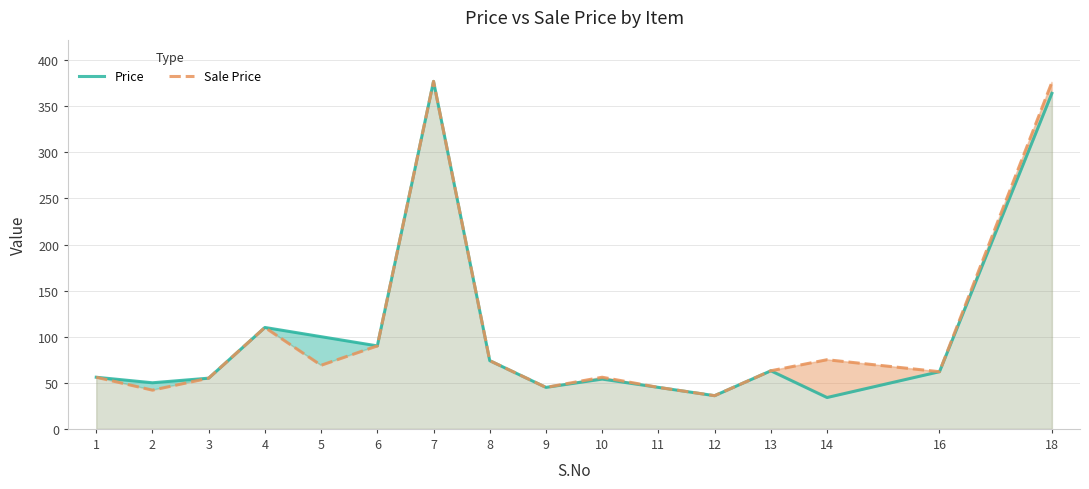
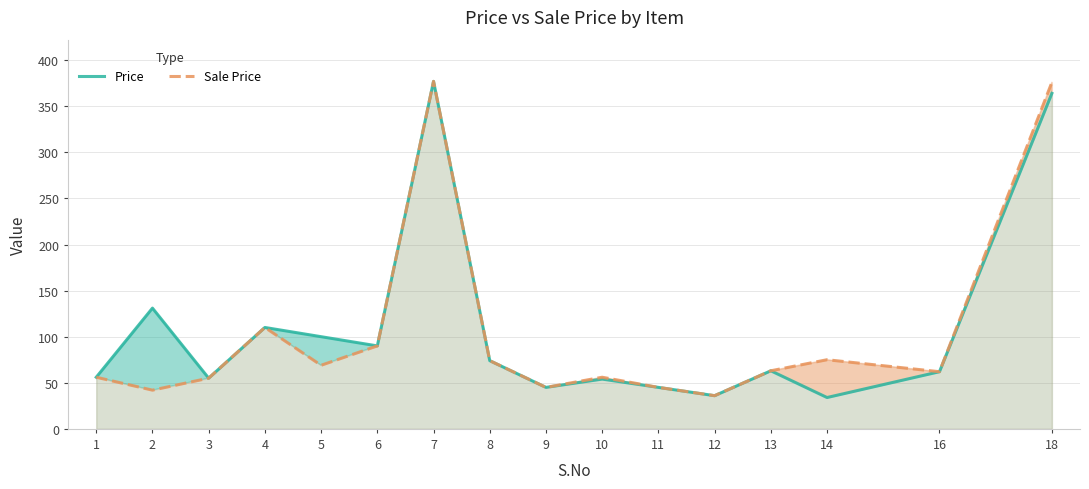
Price, 2: 50 -> 130
